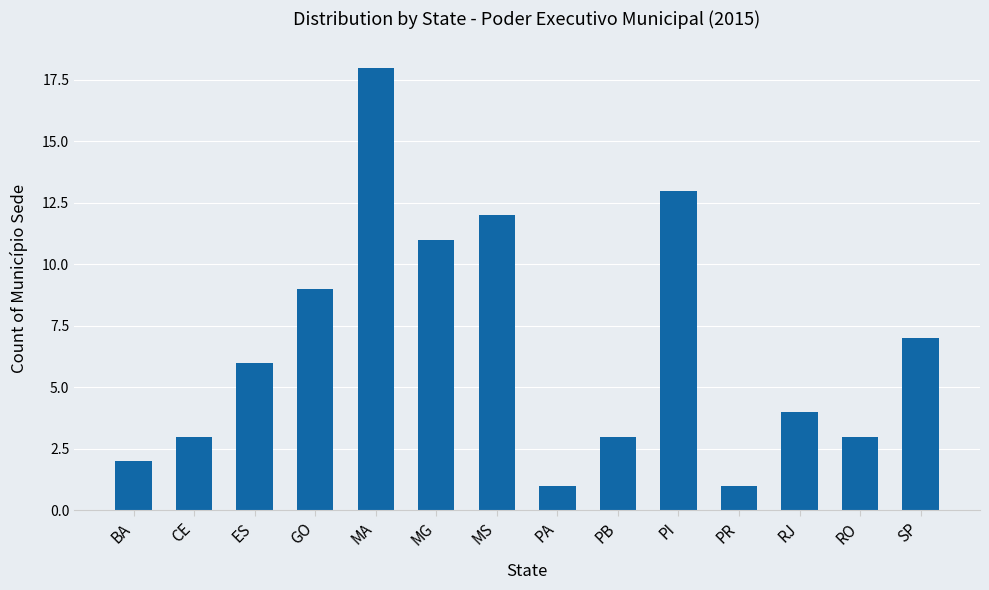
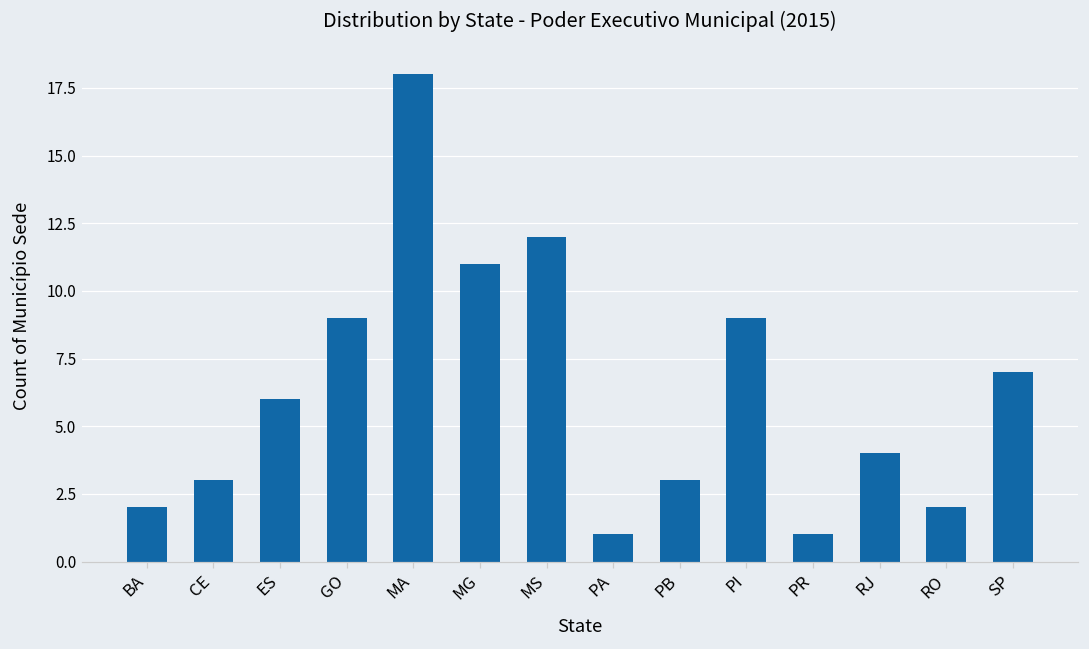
PI: 13 -> 9
RO: 3 -> 2
